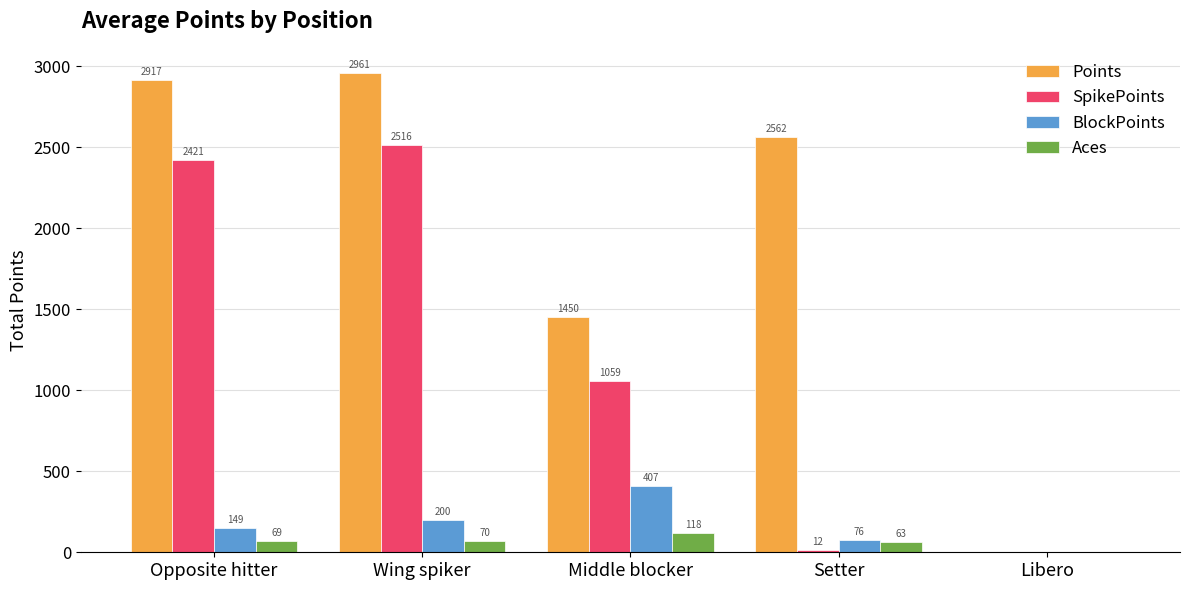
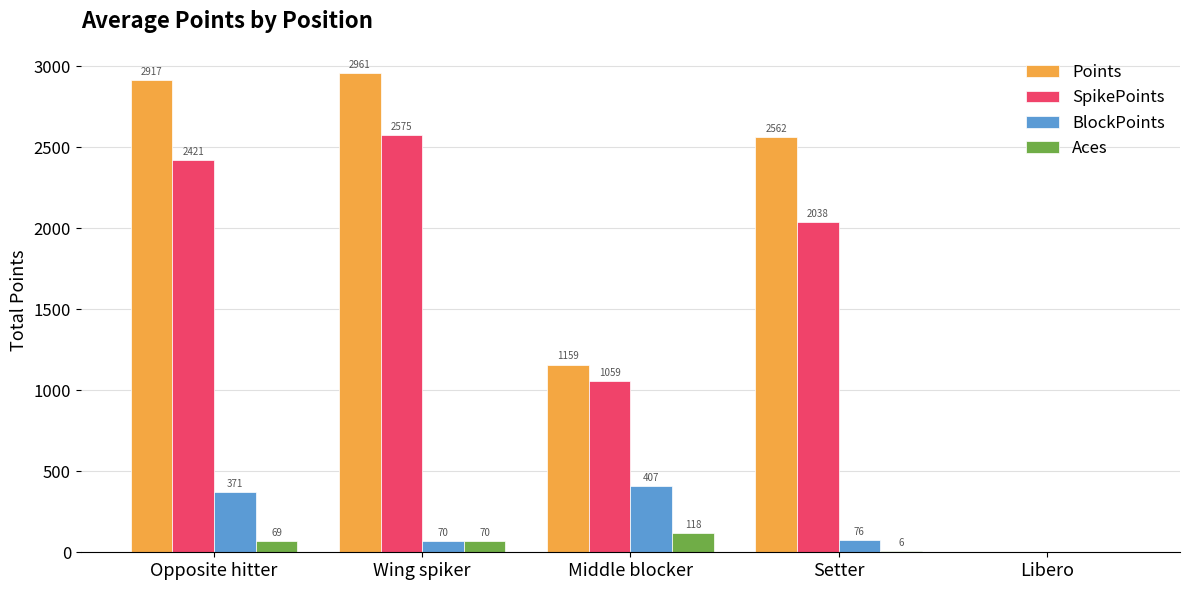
BlockPoints, Opposite hitter: 149 -> 371
SpikePoints, Wing spiker: 2516 -> 2575
BlockPoints, Wing spiker: 200 -> 70
Points, Middle blocker: 1450 -> 1159
SpikePoints, Setter: 12 -> 2038
Aces, Setter: 63 -> 6
